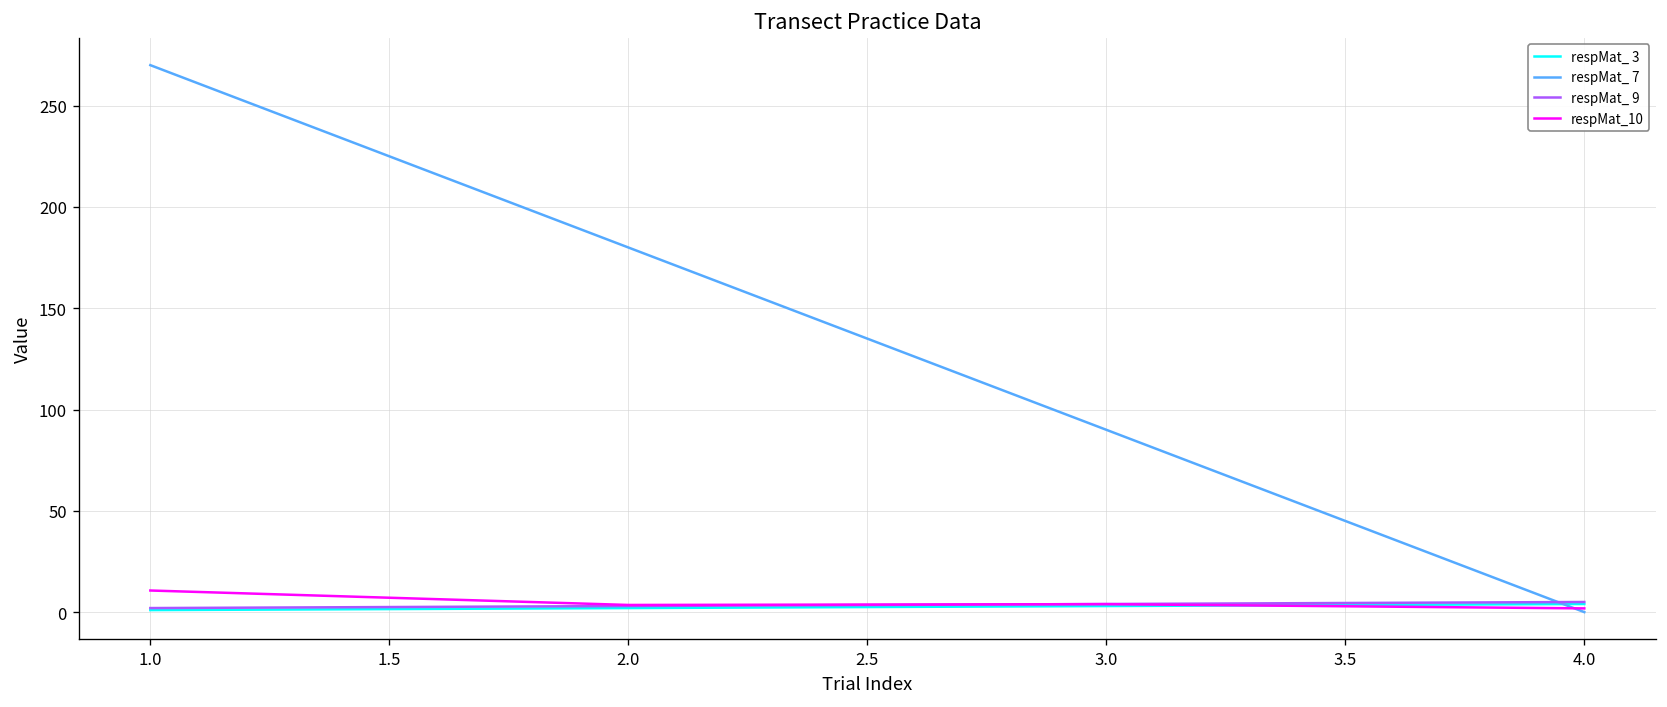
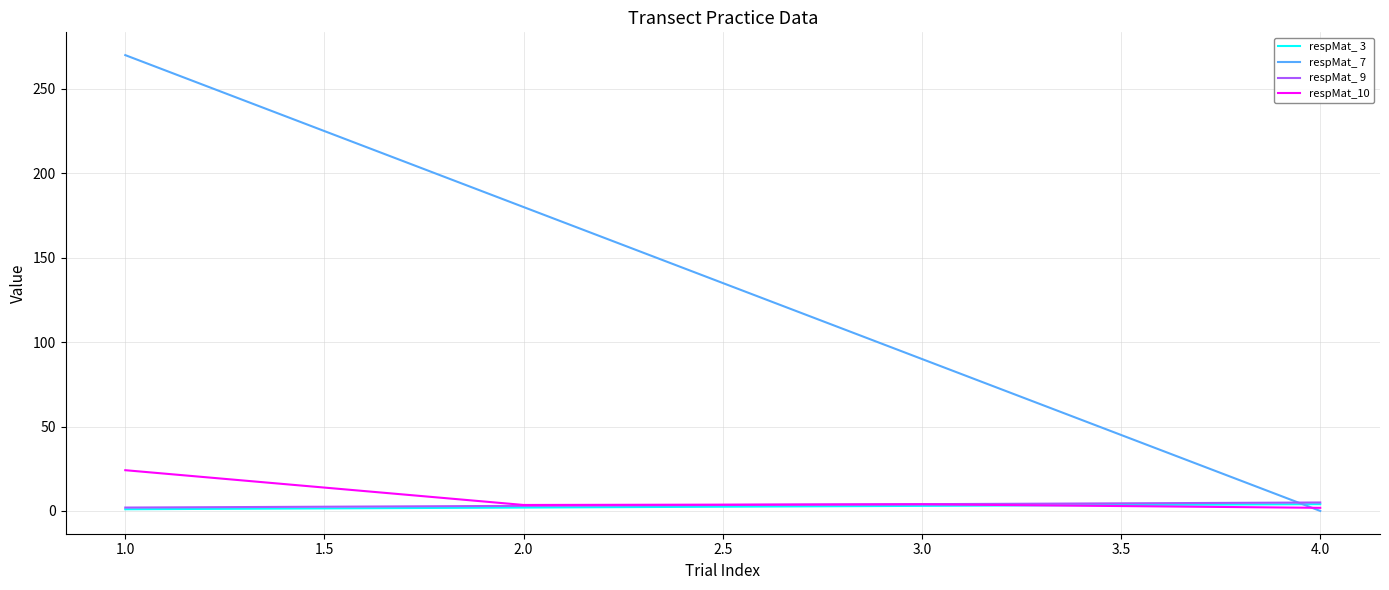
respMat_10, 1.0: 11 -> 24
